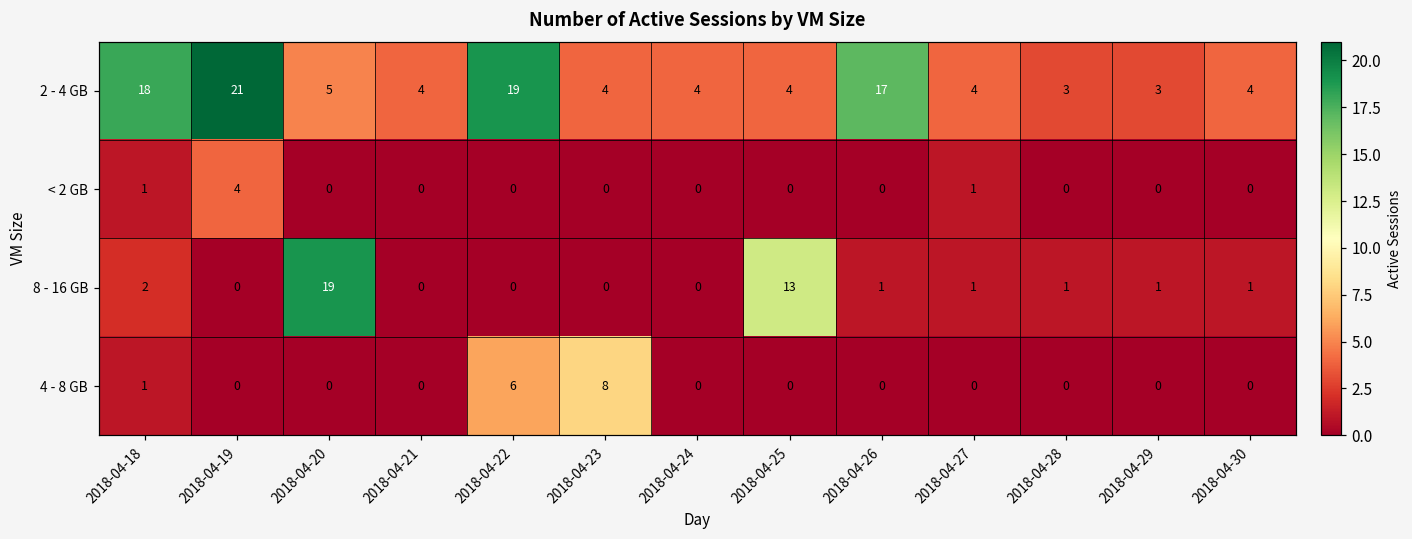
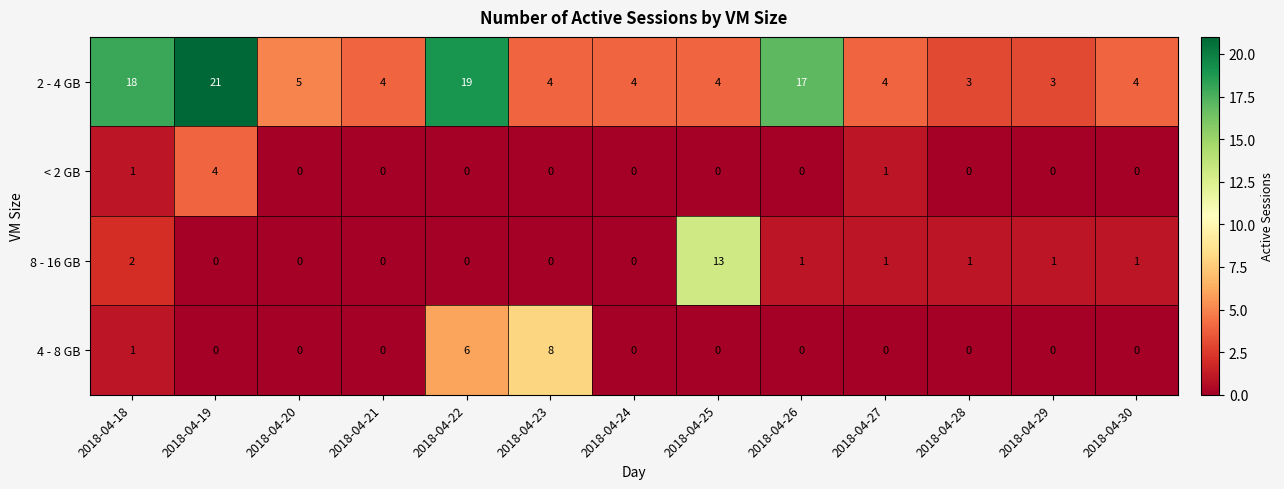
8 - 16 GB, 2018-04-20: 19 -> 0
